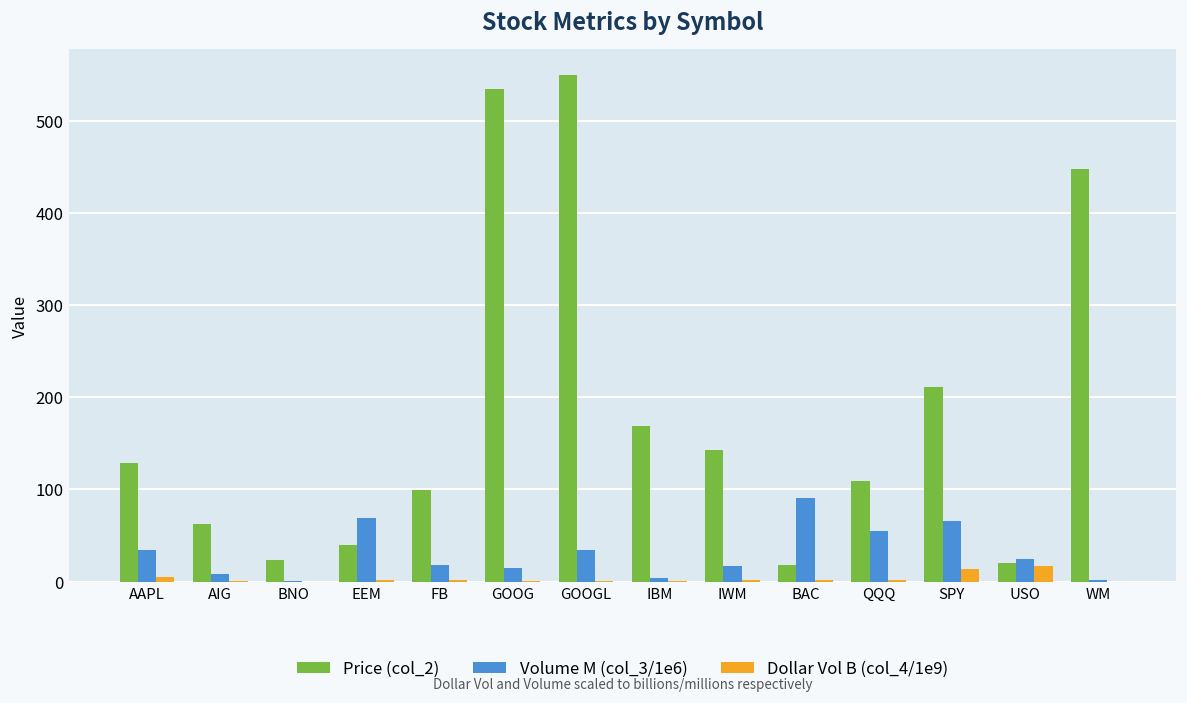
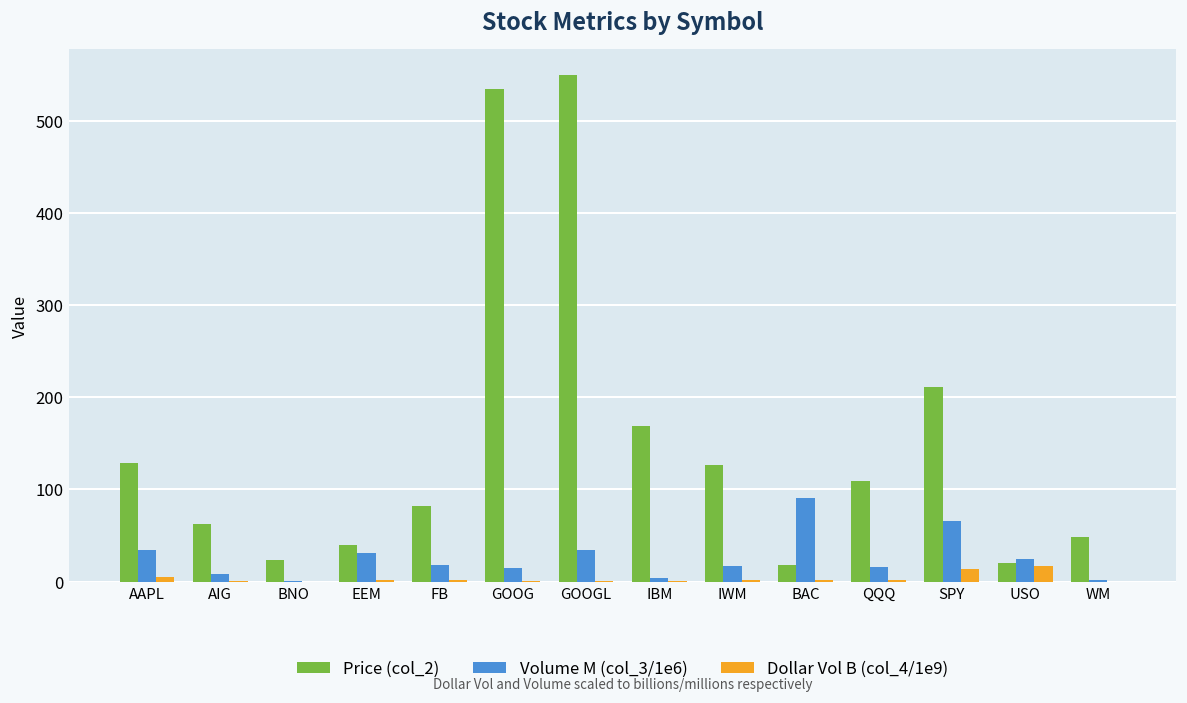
Volume M (col_3/1e6), EEM: 70 -> 30
Price (col_2), FB: 100 -> 80
Price (col_2), IWM: 140 -> 130
Volume M (col_3/1e6), QQQ: 60 -> 20
Price (col_2), WM: 450 -> 50
